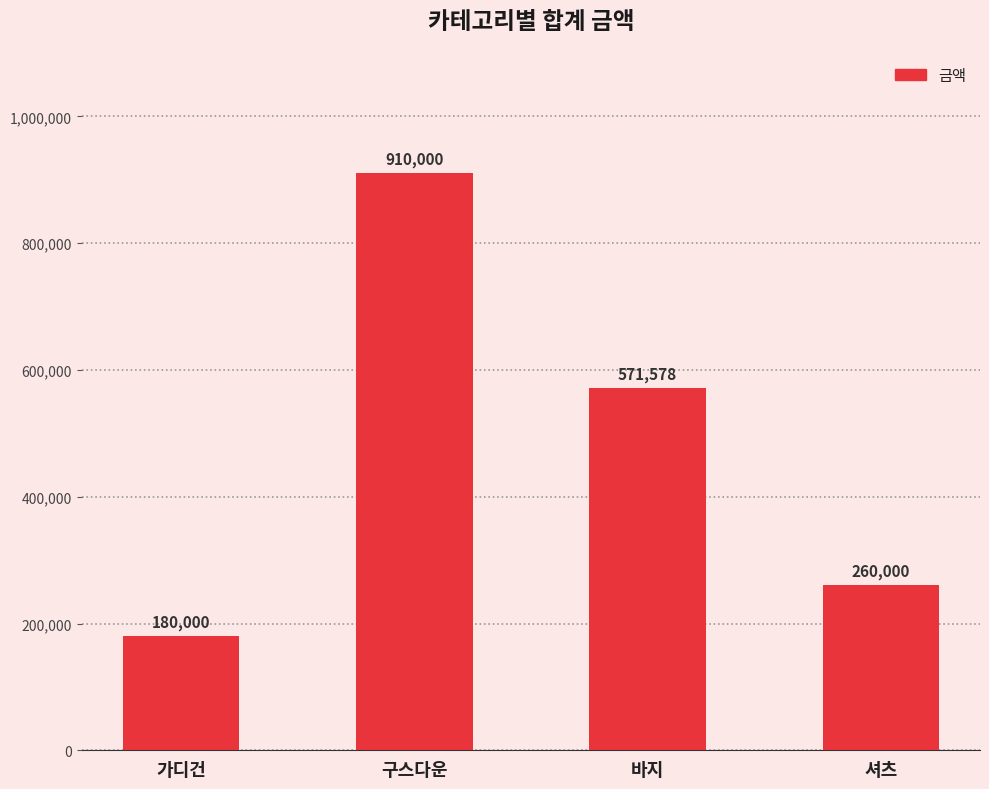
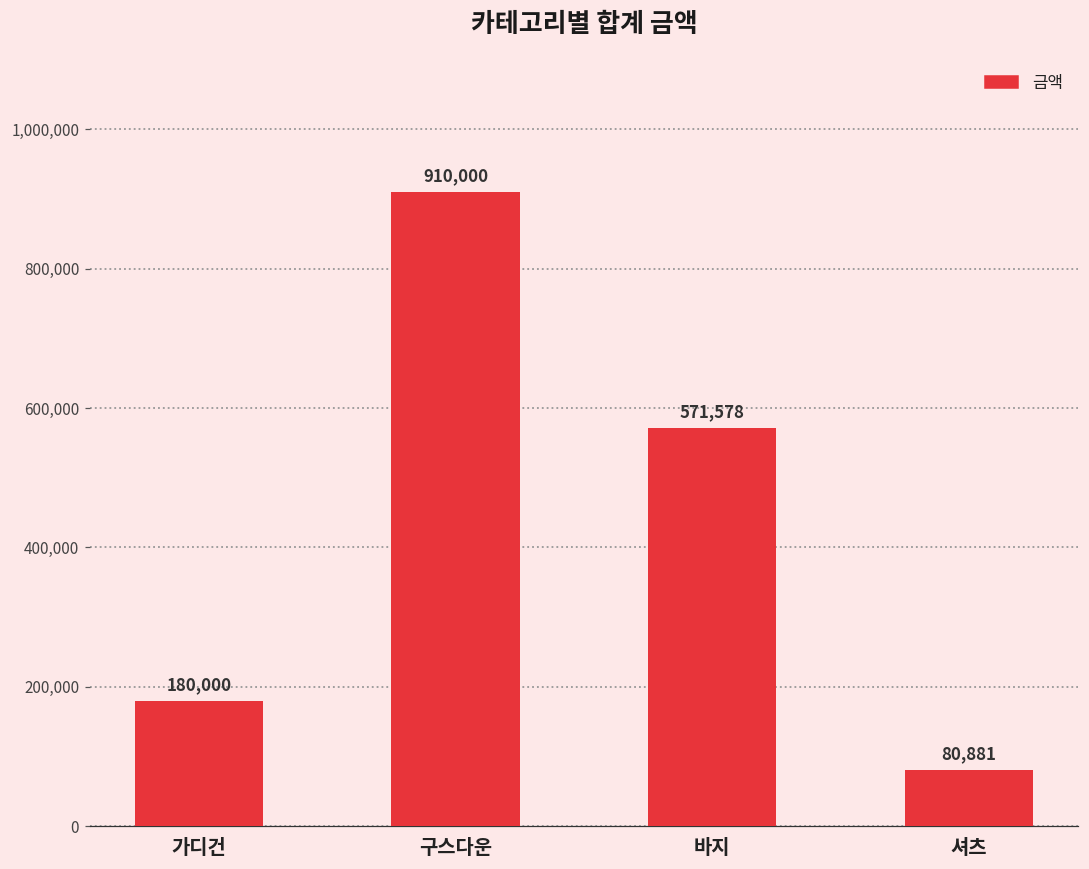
셔츠: 260,000 -> 80,881
